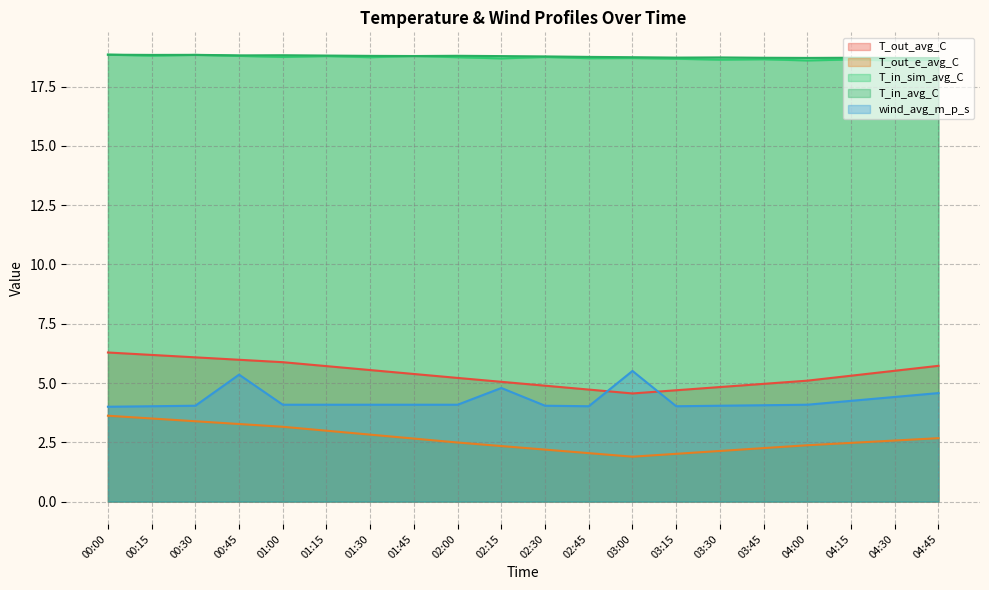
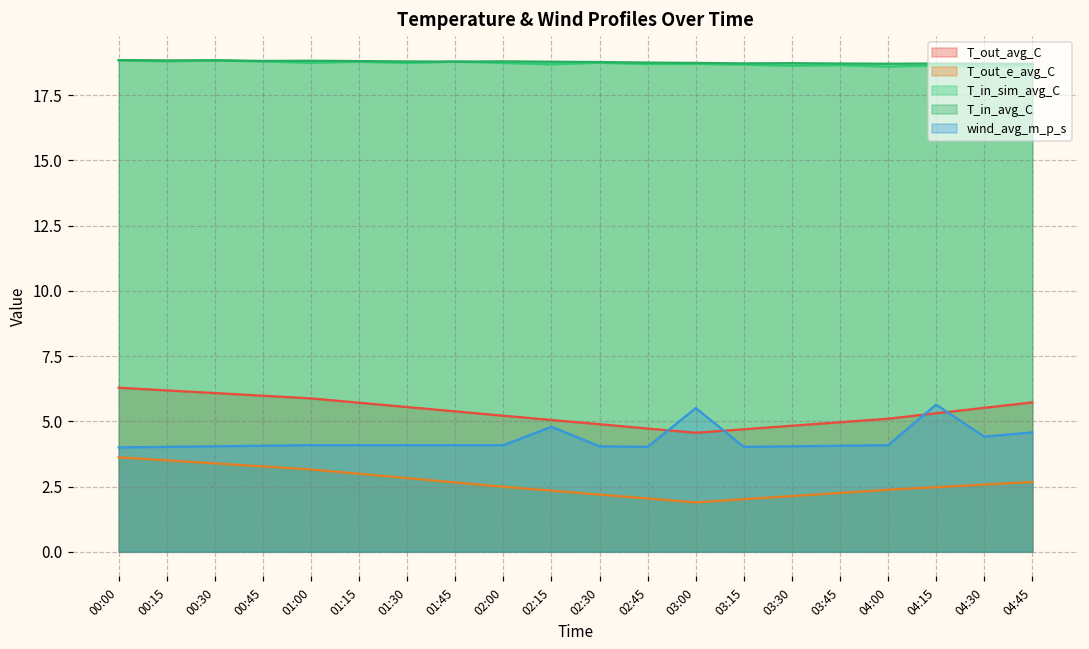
wind_avg_m_p_s, 00:45: 5.4 -> 4.1
wind_avg_m_p_s, 04:15: 4.2 -> 5.6
